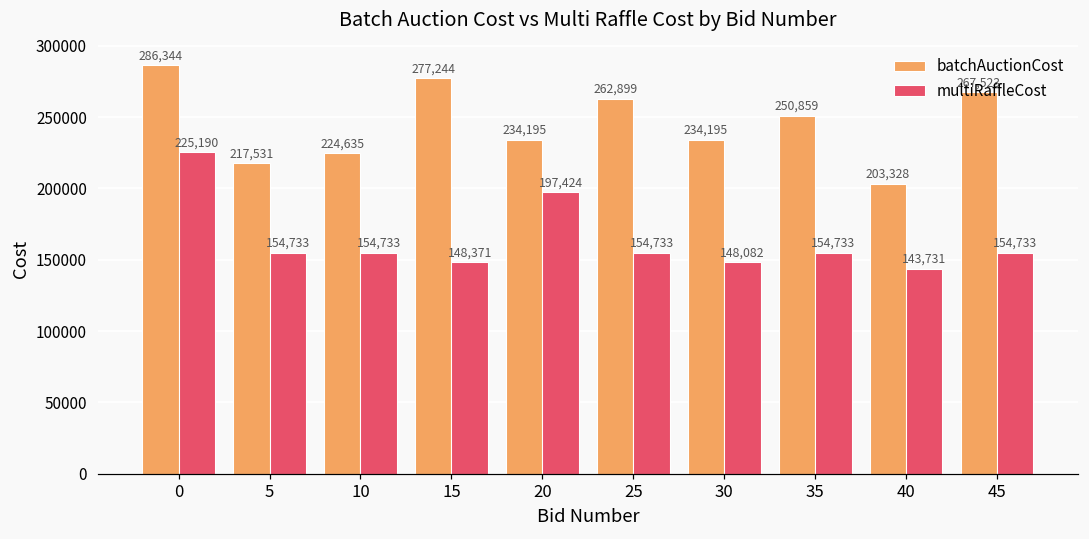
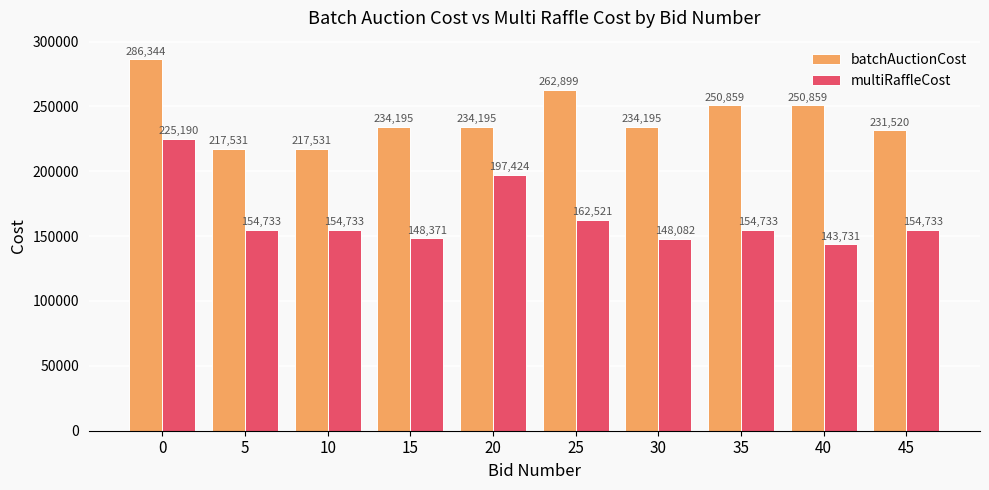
batchAuctionCost, 10: 224,635 -> 217,531
batchAuctionCost, 15: 277,244 -> 234,195
multiRaffleCost, 25: 154,733 -> 162,521
batchAuctionCost, 40: 203,328 -> 250,859
batchAuctionCost, 45: 267,523 -> 231,520
